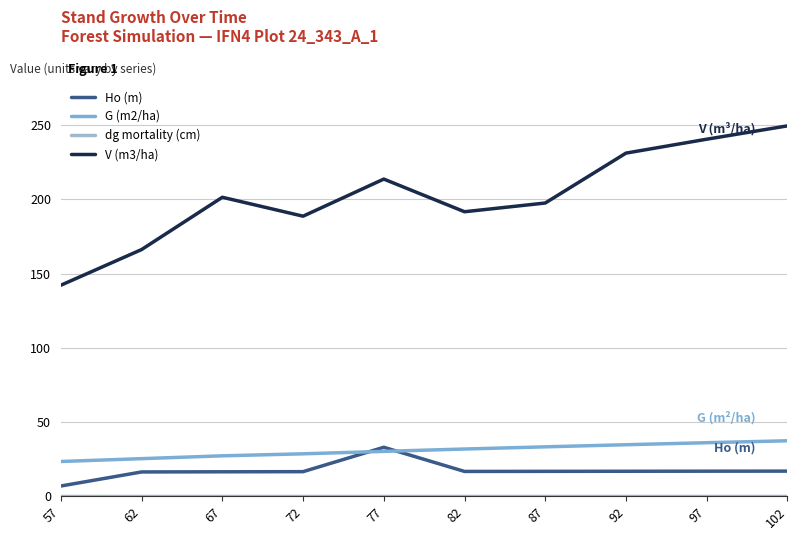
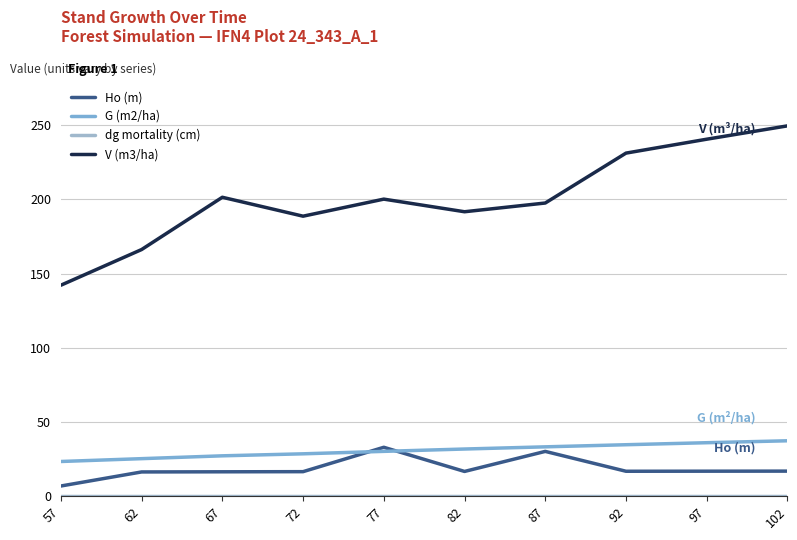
V (m3/ha), 77: 214 -> 200
Ho (m), 87: 17 -> 30
